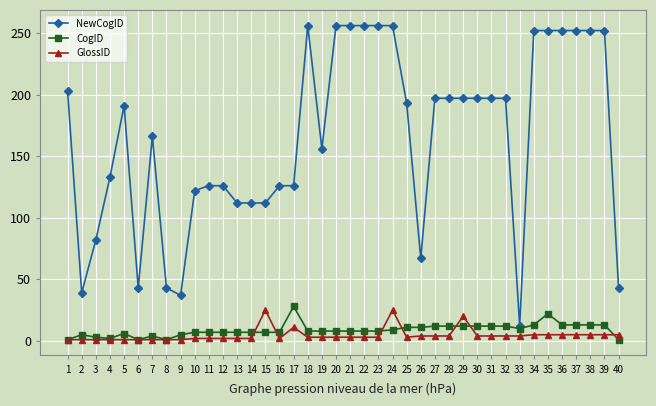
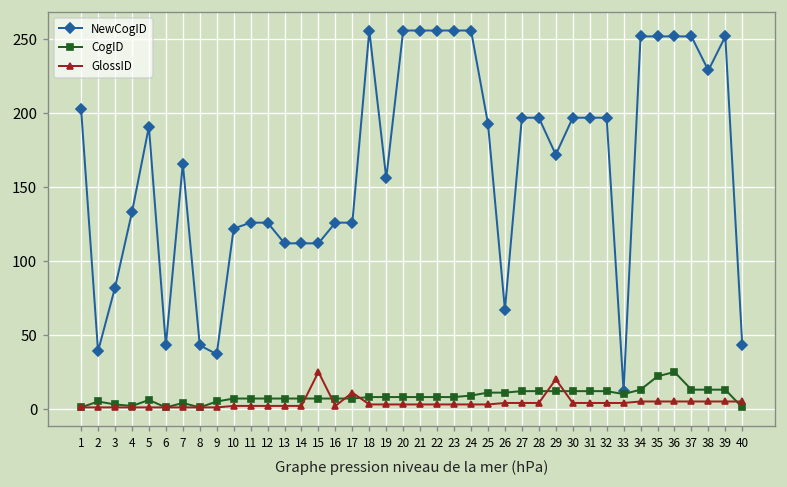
CogID, 17: 28 -> 7
GlossID, 24: 25 -> 3
NewCogID, 29: 197 -> 172
CogID, 36: 13 -> 25
NewCogID, 38: 252 -> 229
